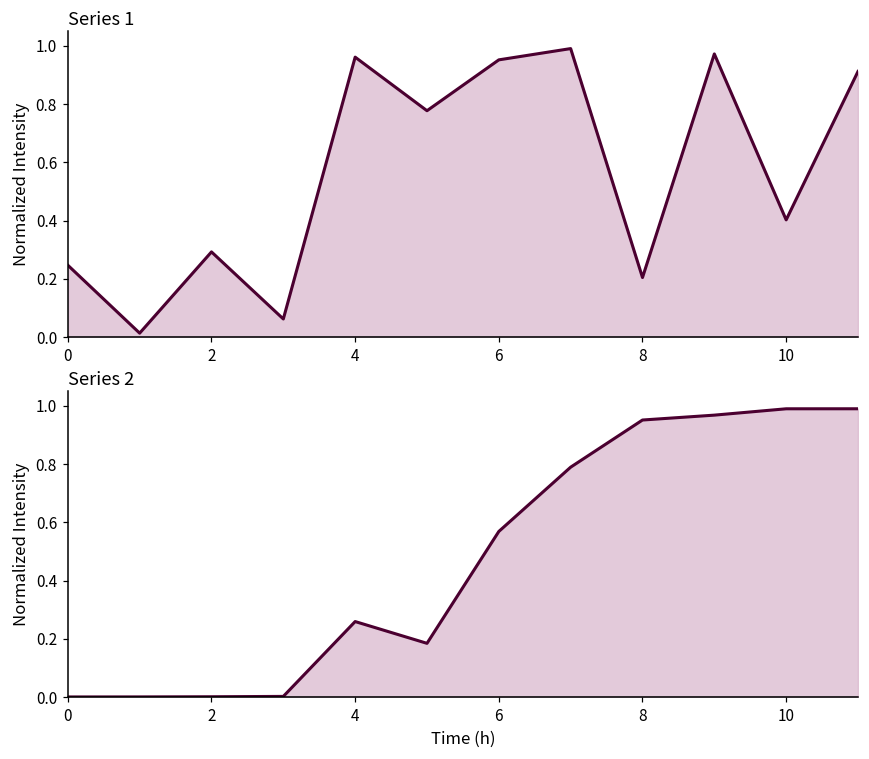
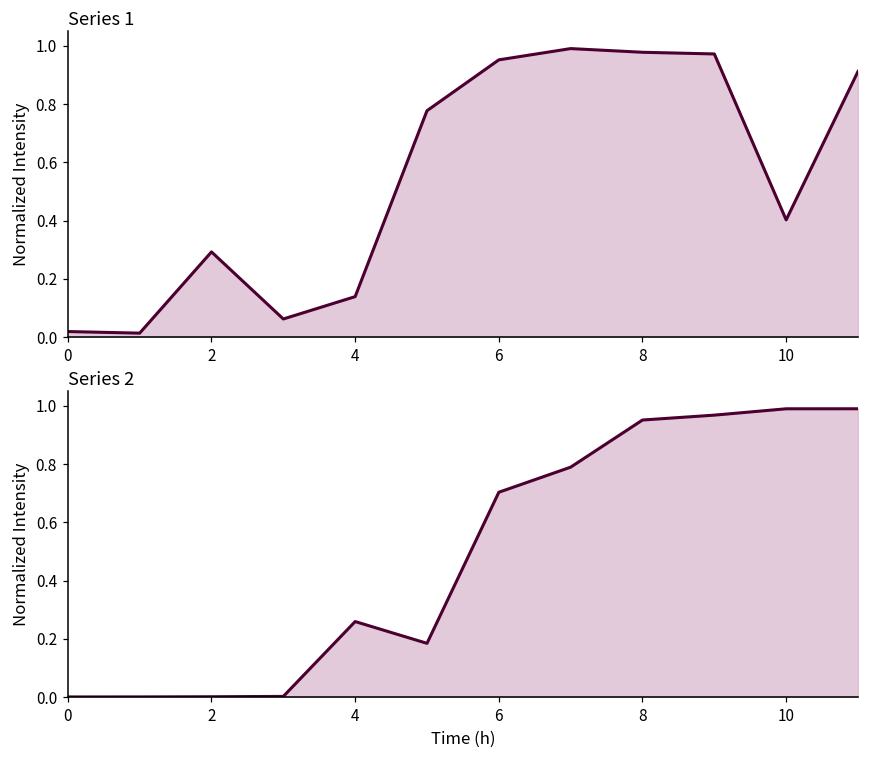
Series 1, 0: 0.25 -> 0.02
Series 1, 4: 0.96 -> 0.14
Series 1, 8: 0.20 -> 0.98
Series 2, 6: 0.57 -> 0.70
